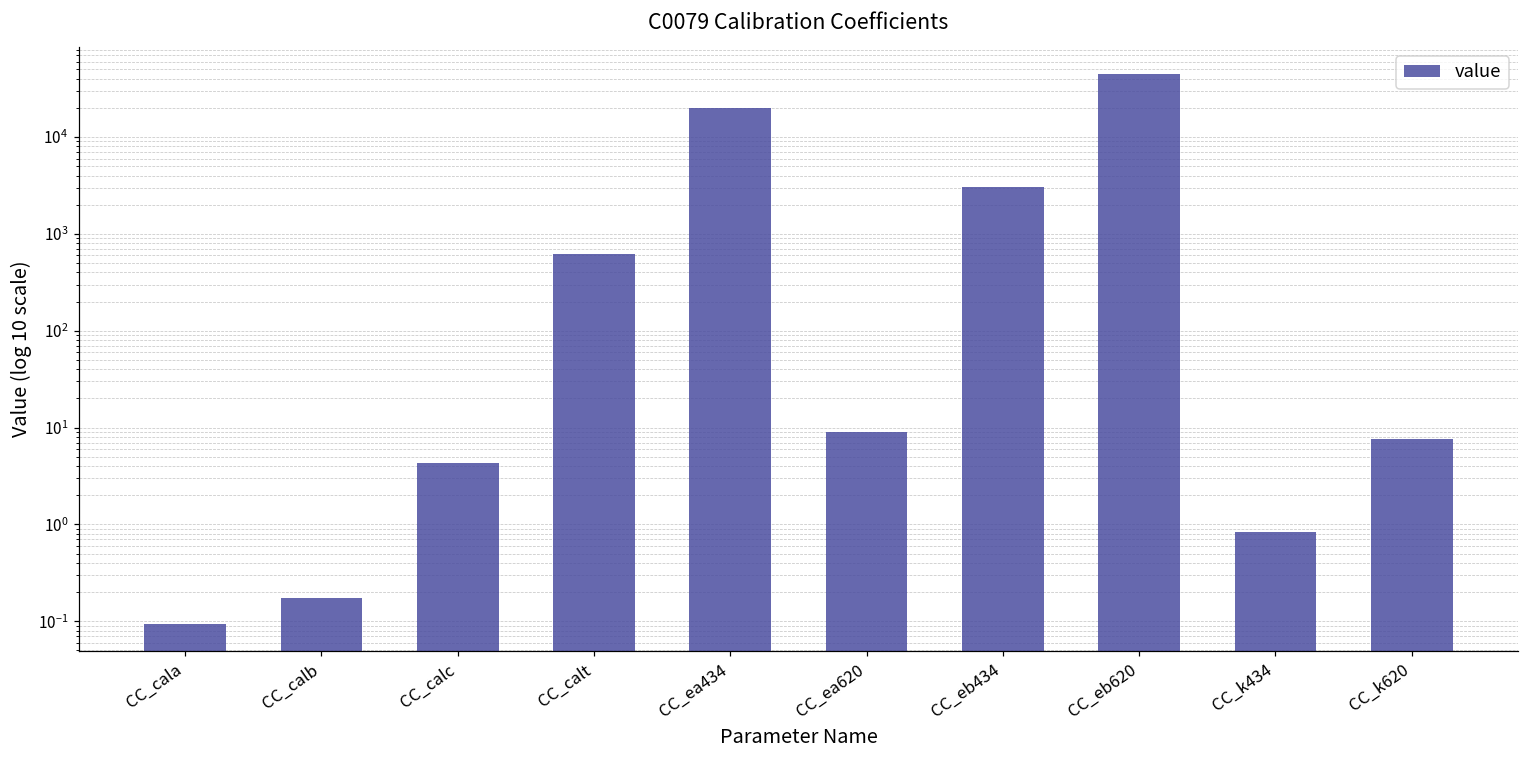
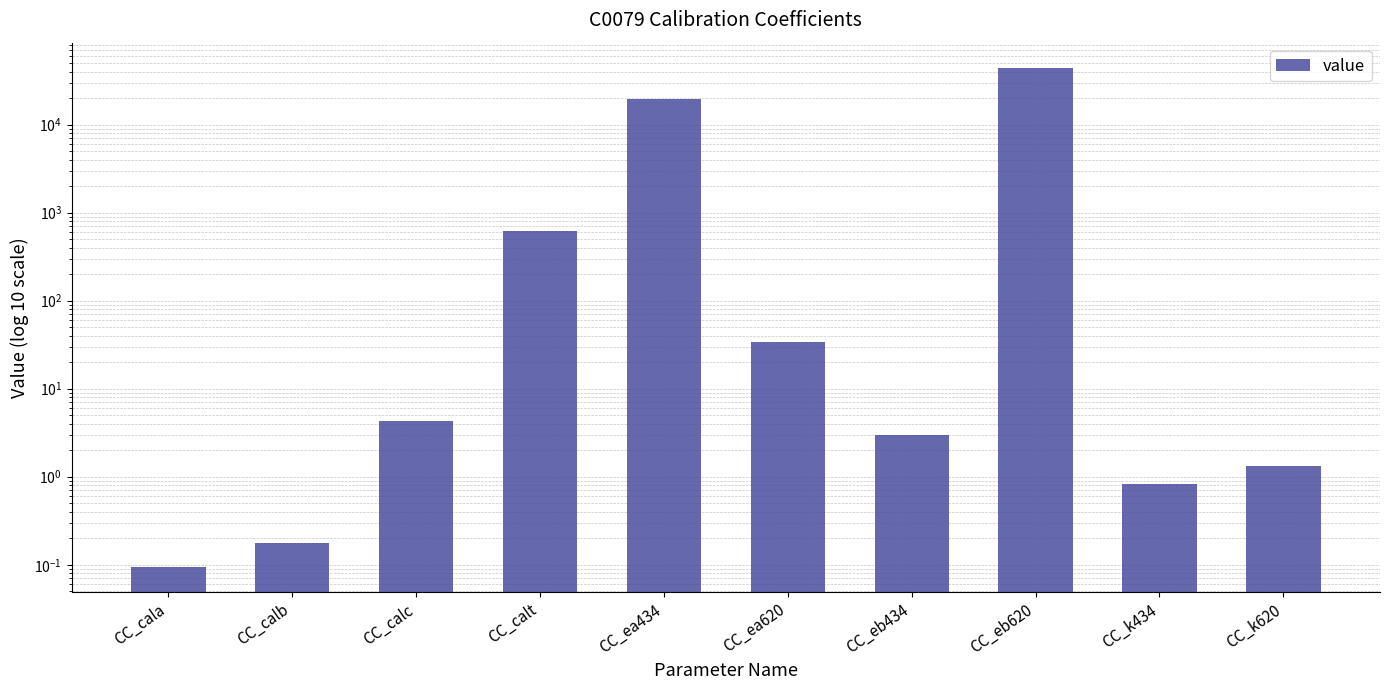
CC_ea620: 9 -> 34
CC_eb434: 3100 -> 3
CC_k620: 8 -> 1.3
